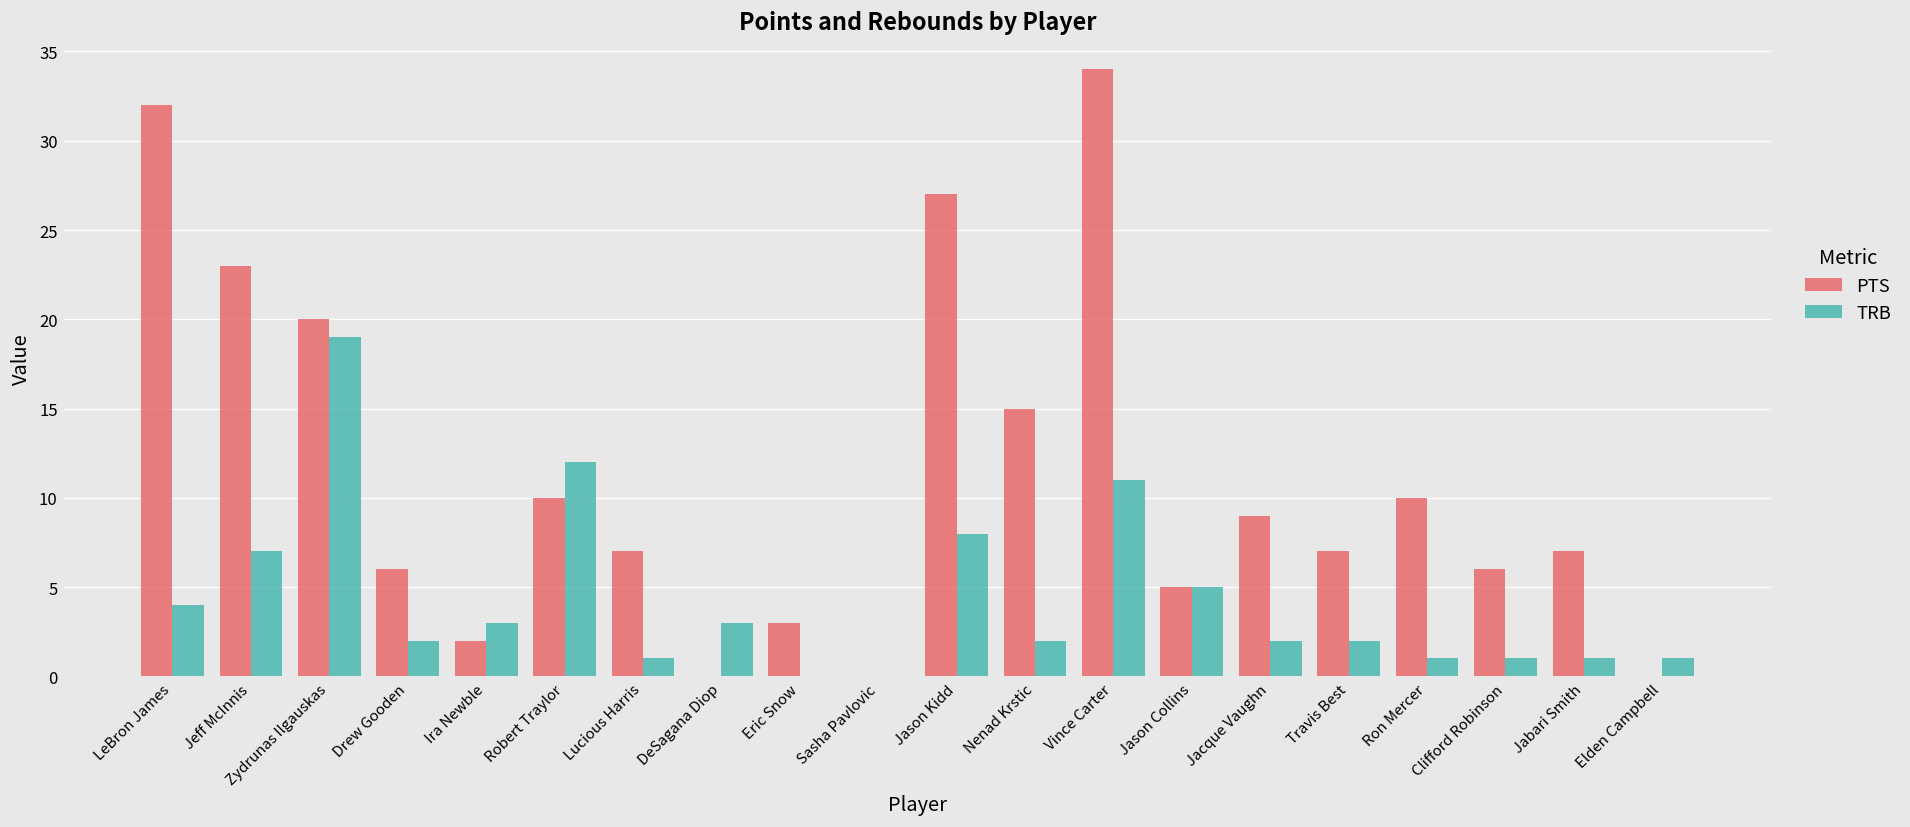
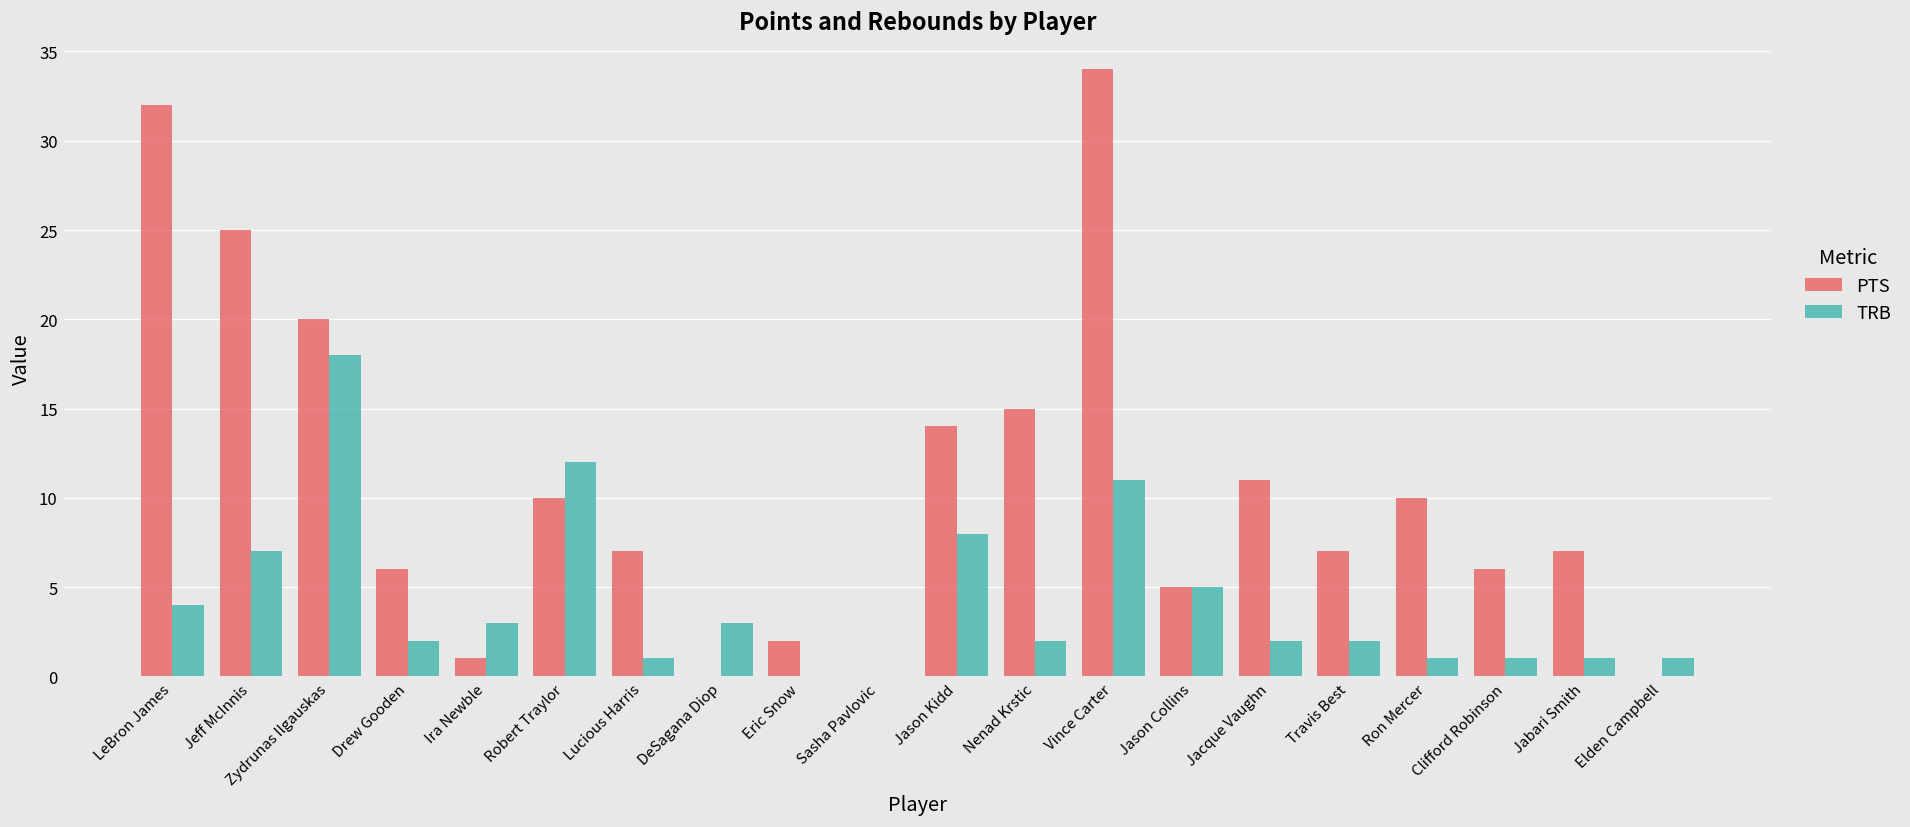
PTS, Jeff McInnis: 23 -> 25
TRB, Zydrunas Ilgauskas: 19 -> 18
PTS, Ira Newble: 2 -> 1
PTS, Eric Snow: 3 -> 2
PTS, Jason Kidd: 27 -> 14
PTS, Jacque Vaughn: 9 -> 11
